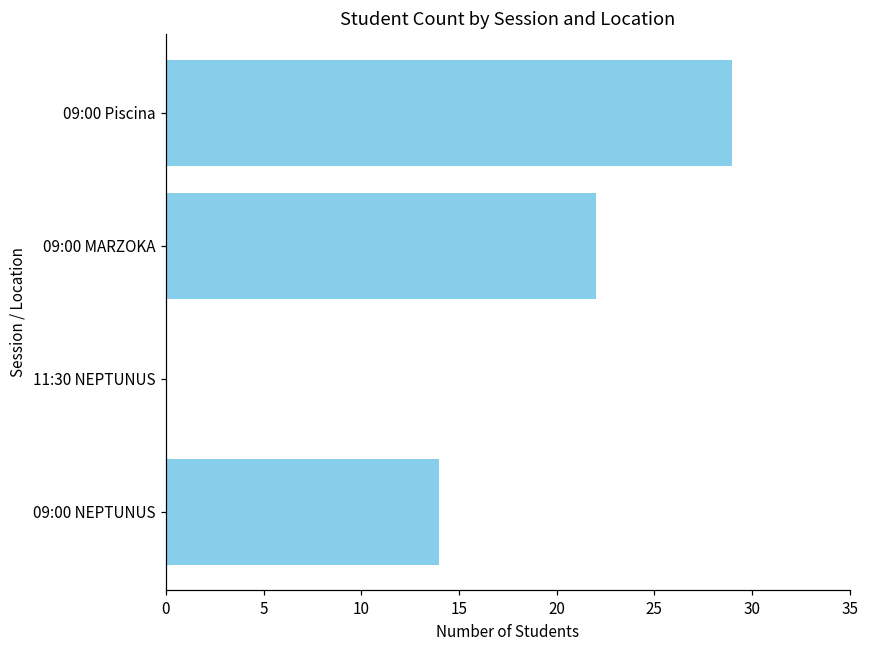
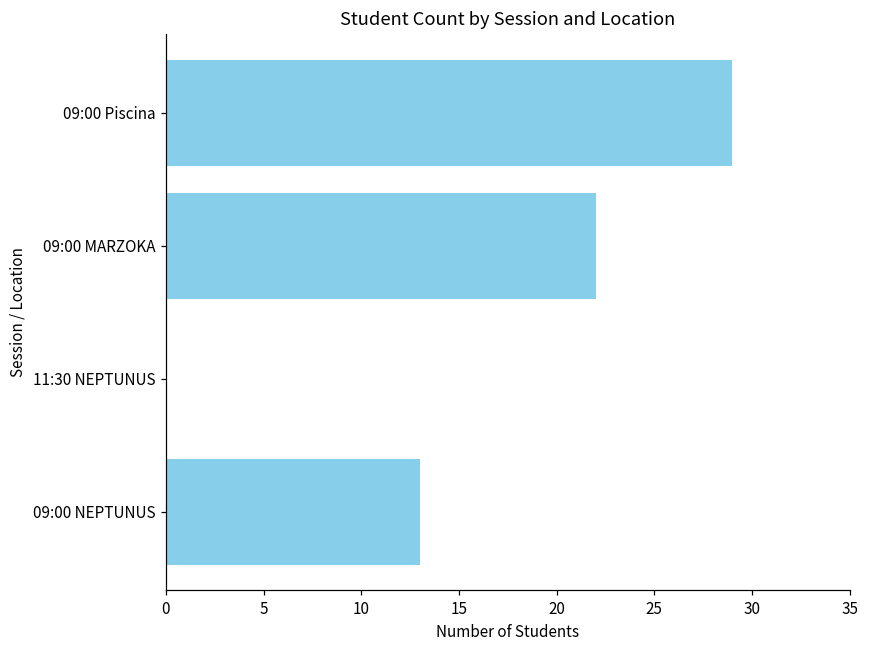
09:00 NEPTUNUS: 14 -> 13
